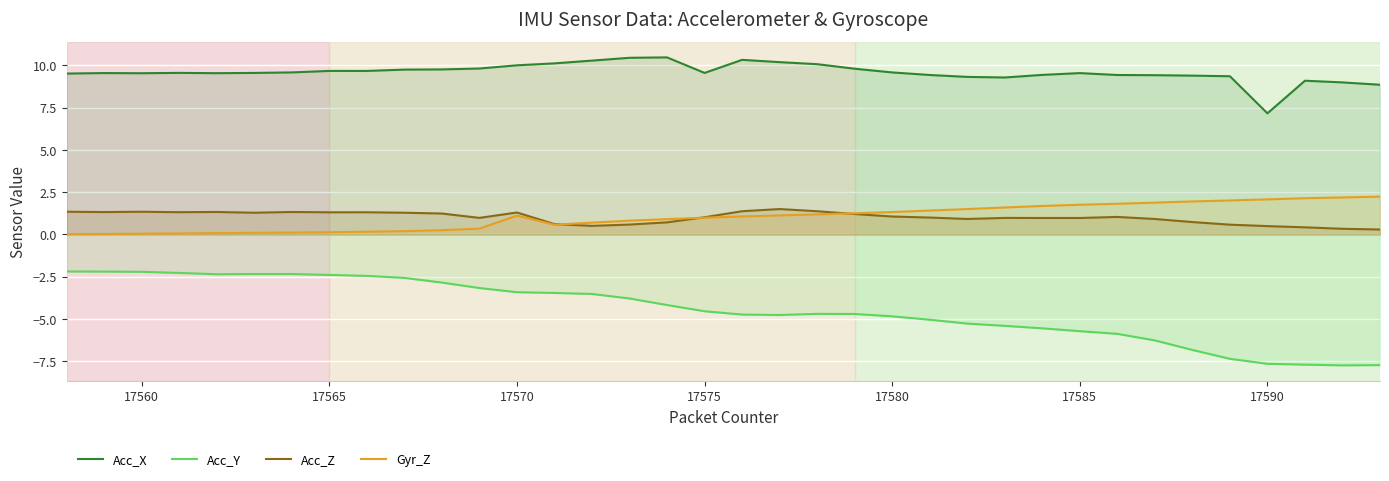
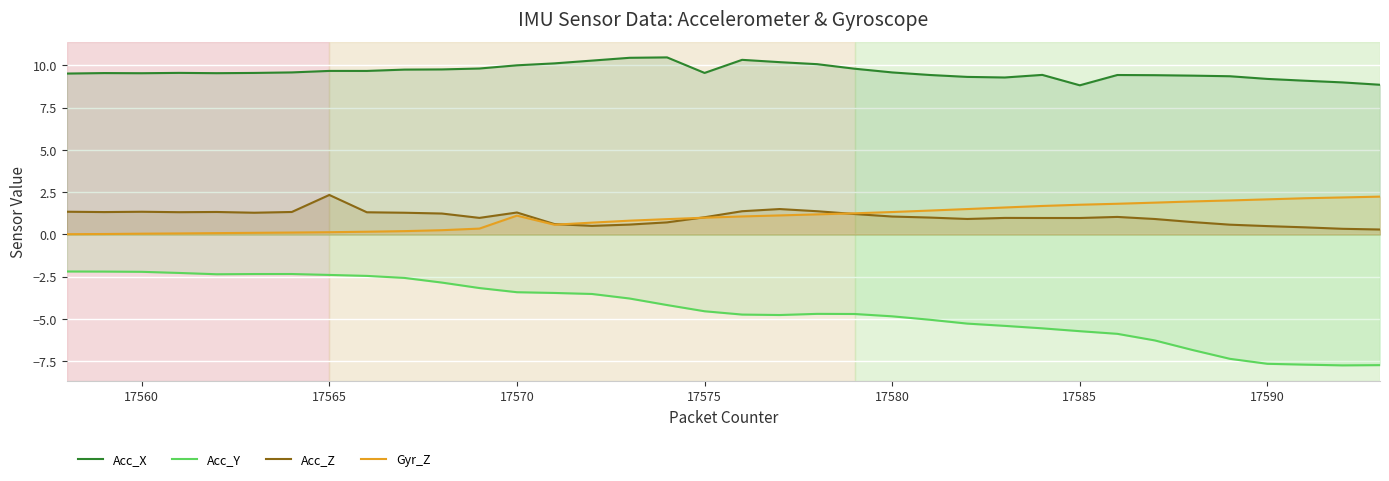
Acc_Z, 17565: 1.3 -> 2.3
Acc_X, 17585: 9.5 -> 8.8
Acc_X, 17590: 7.2 -> 9.2
